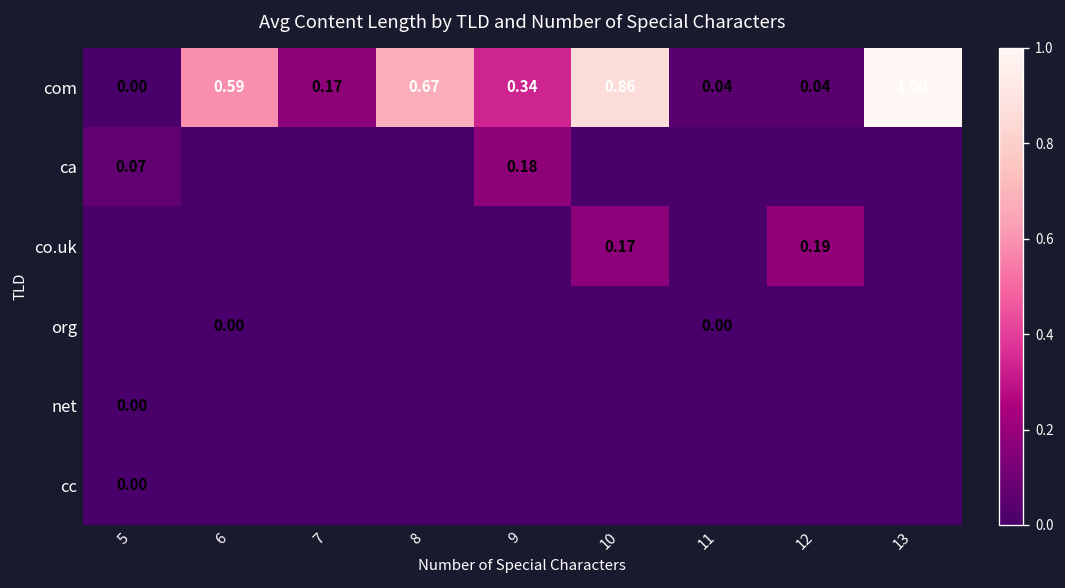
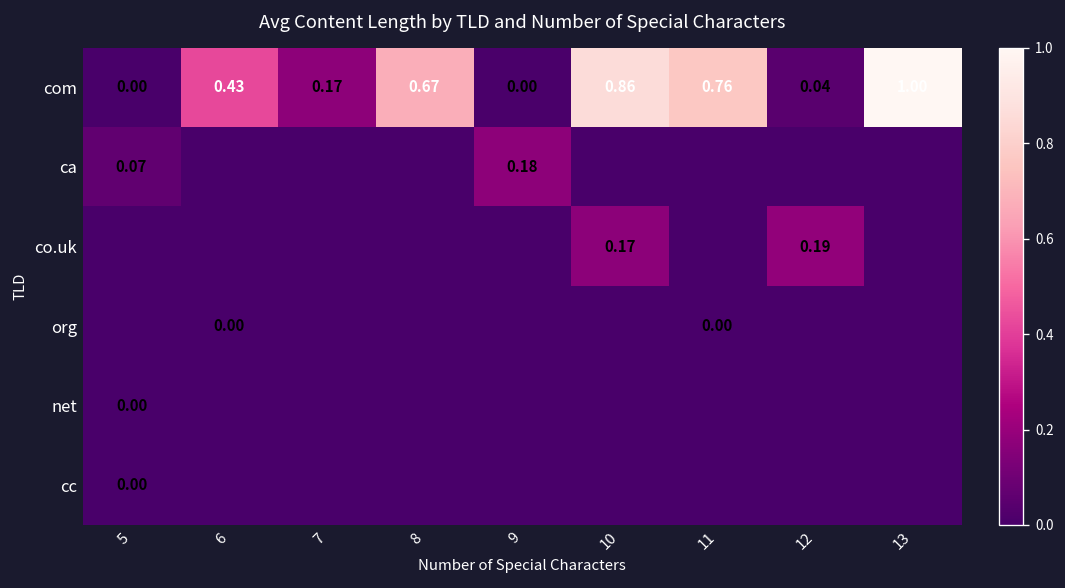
com, 6: 0.59 -> 0.43
com, 9: 0.34 -> 0.00
com, 11: 0.04 -> 0.76
